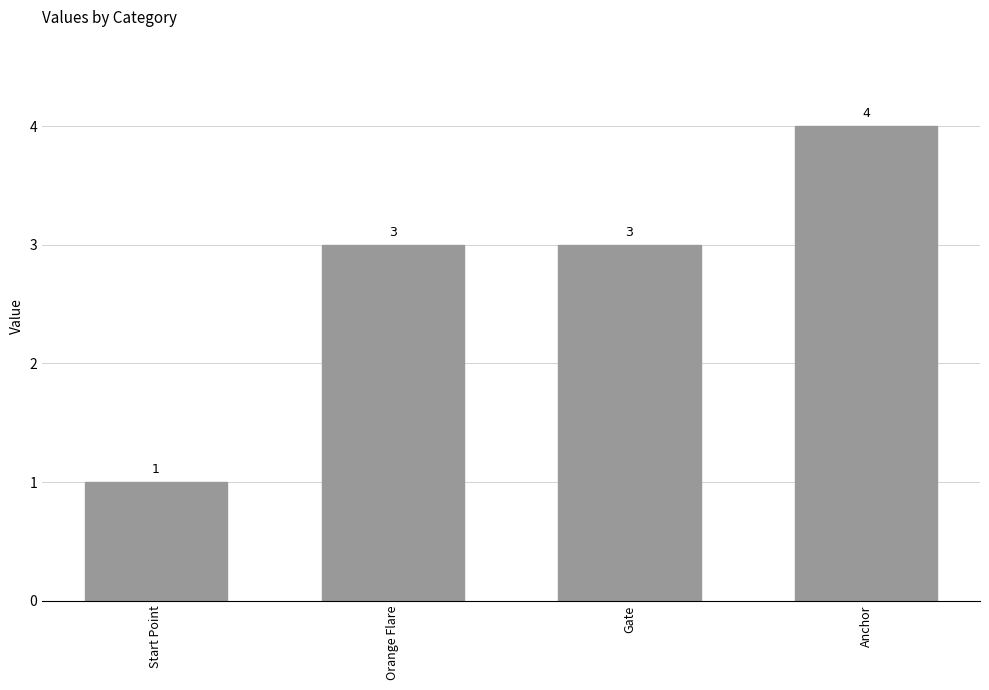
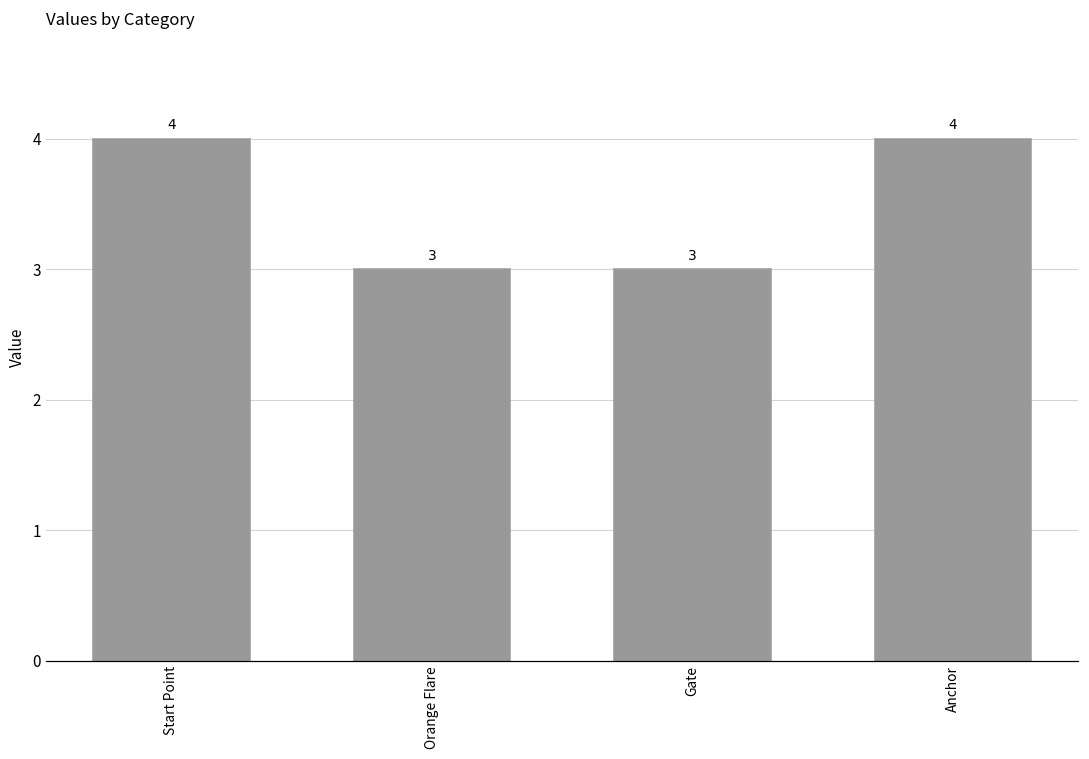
Start Point: 1 -> 4
